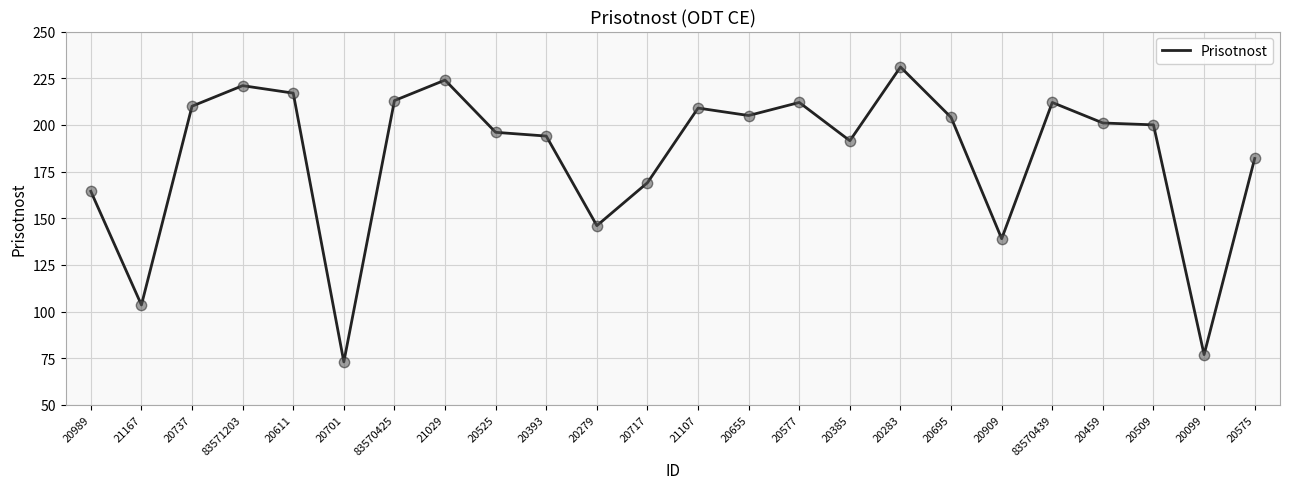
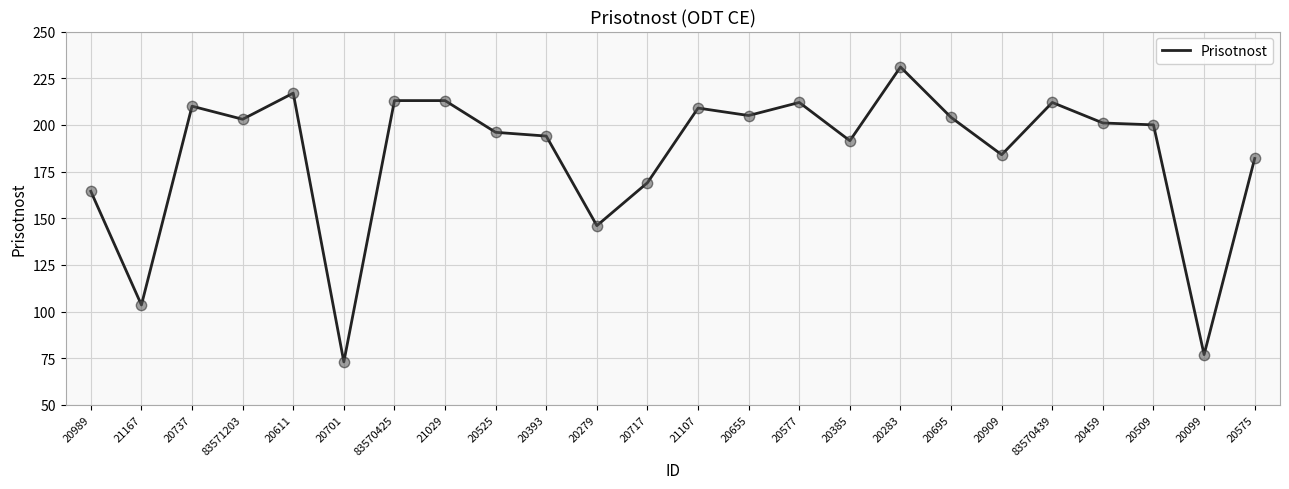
83571203: 221 -> 203
21029: 224 -> 213
20909: 139 -> 184
